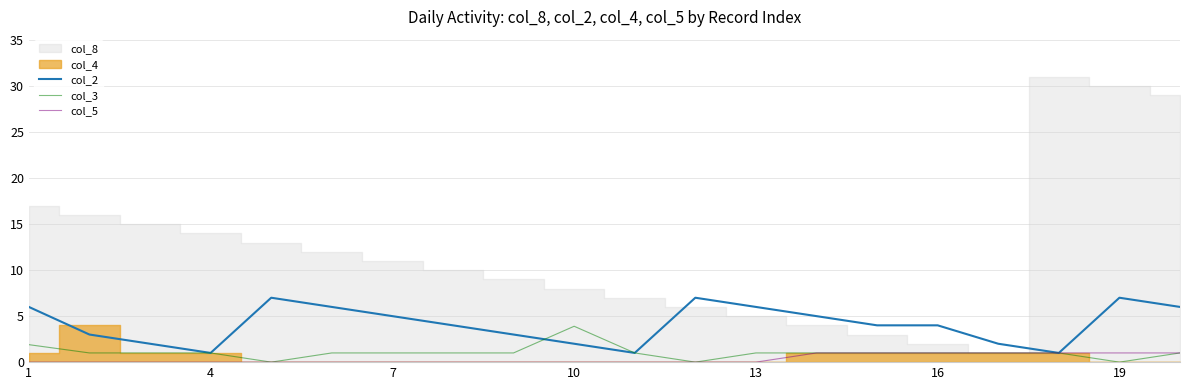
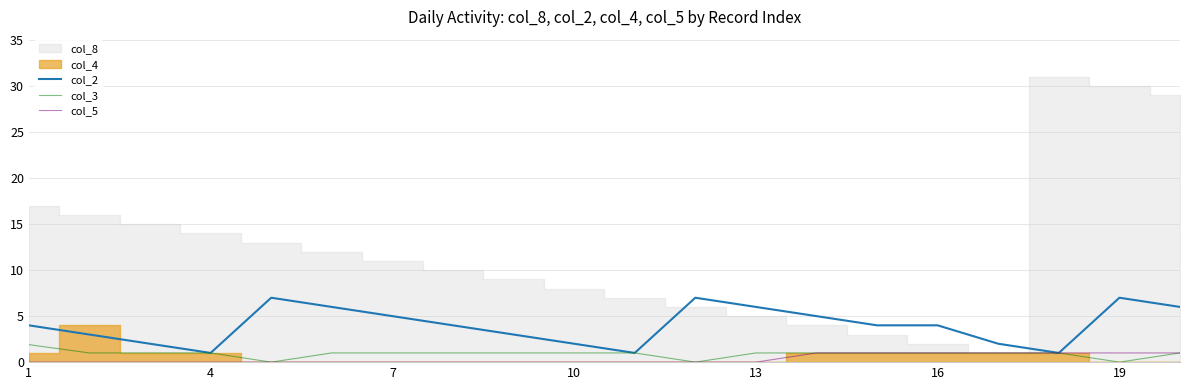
col_2, 1: 6 -> 4
col_3, 10: 4 -> 1
